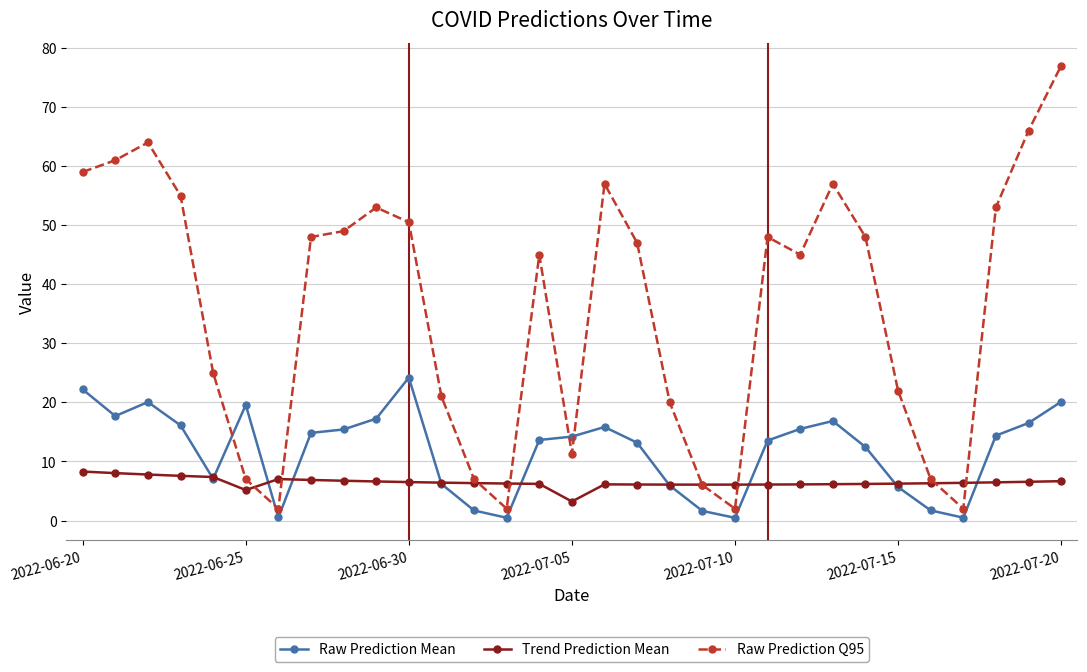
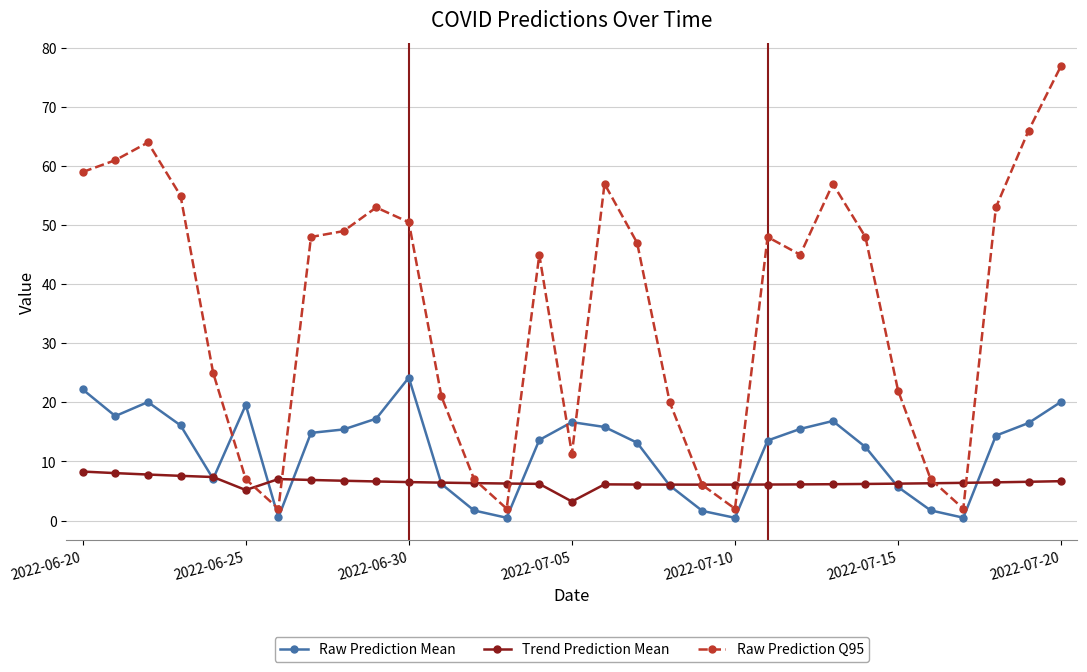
Raw Prediction Mean, 2022-07-05: 14 -> 17
